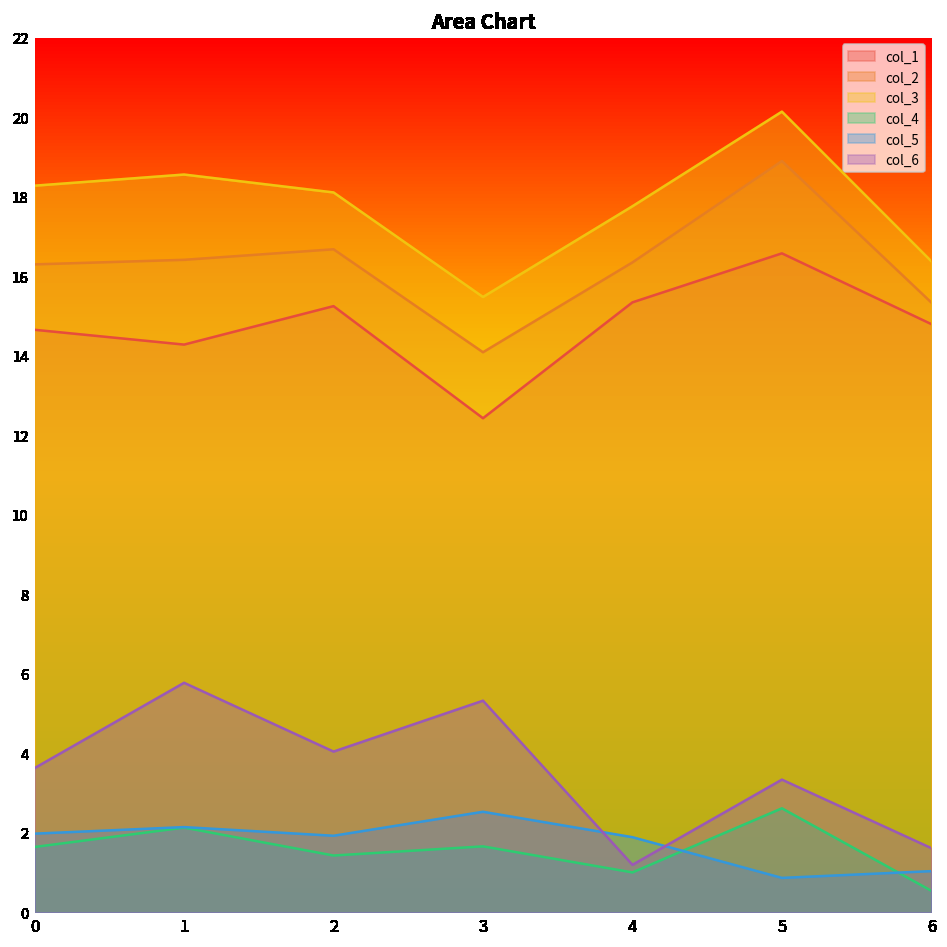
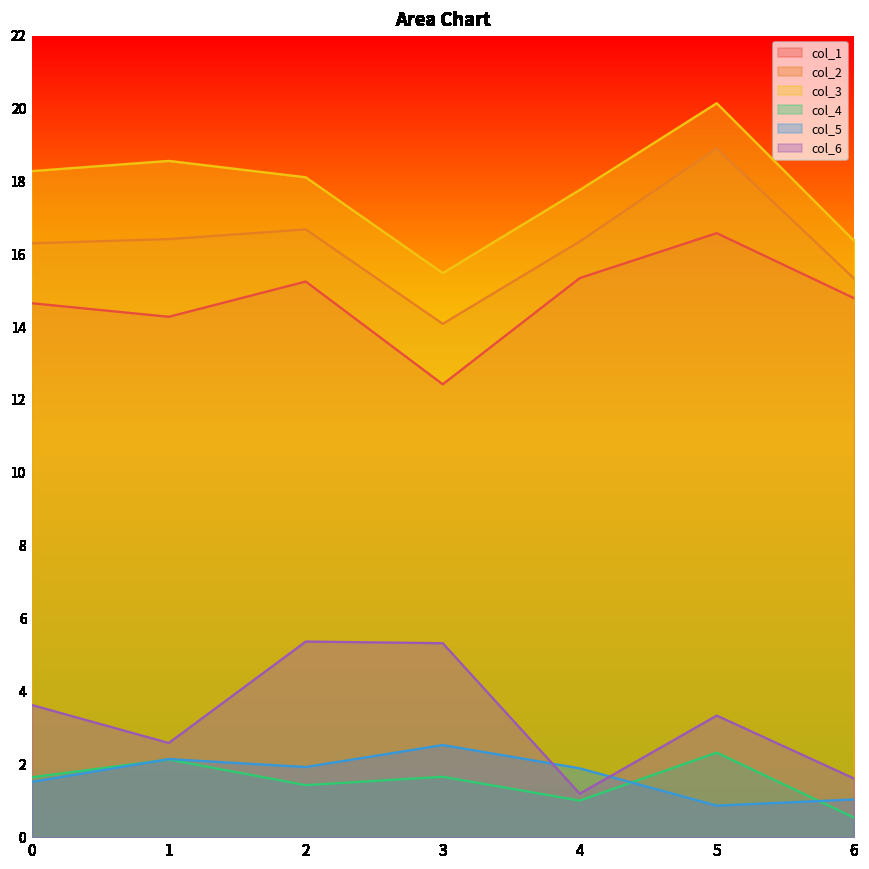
col_5, 0: 2.0 -> 1.5
col_6, 1: 5.8 -> 2.6
col_6, 2: 4.0 -> 5.4
col_4, 5: 2.6 -> 2.3
